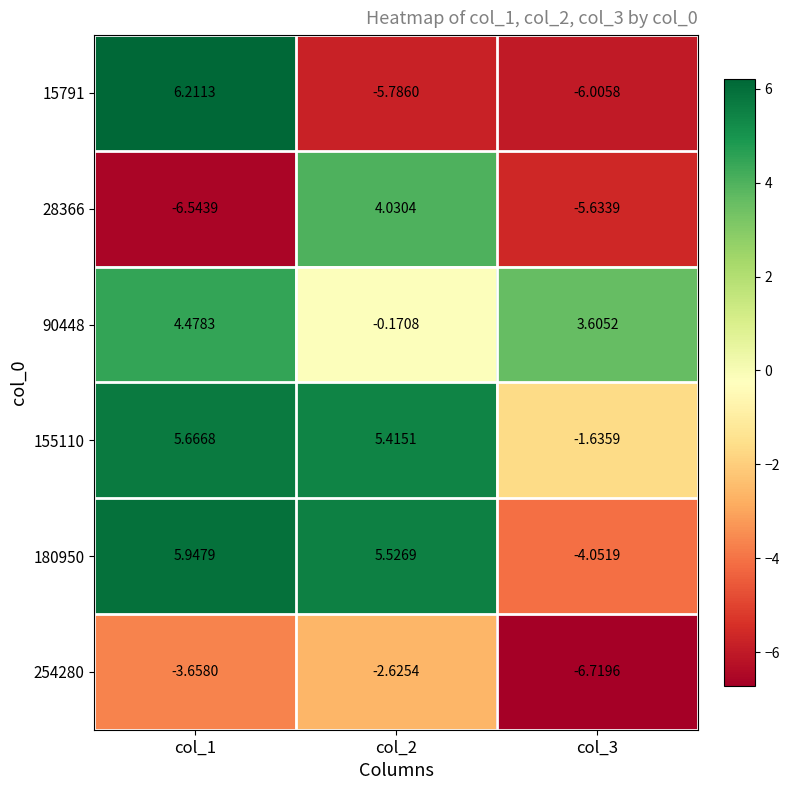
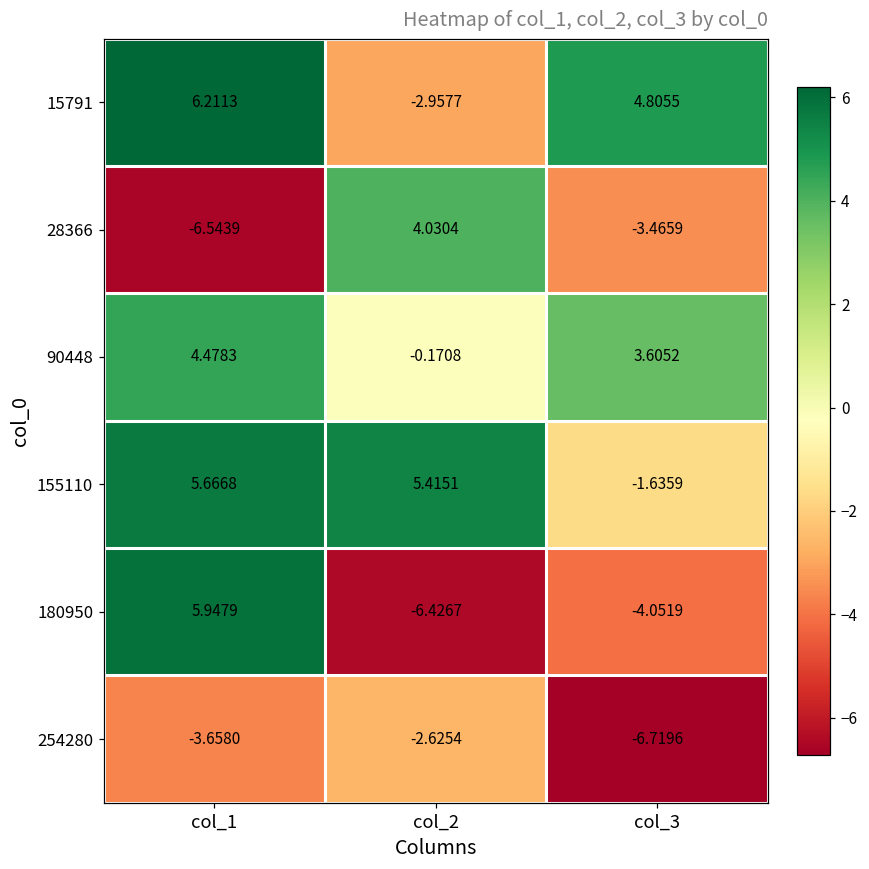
15791, col_2: -5.7860 -> -2.9577
15791, col_3: -6.0058 -> 4.8055
28366, col_3: -5.6339 -> -3.4659
180950, col_2: 5.5269 -> -6.4267
